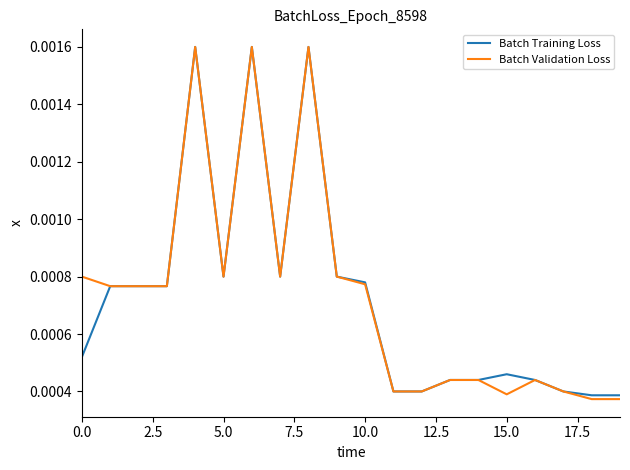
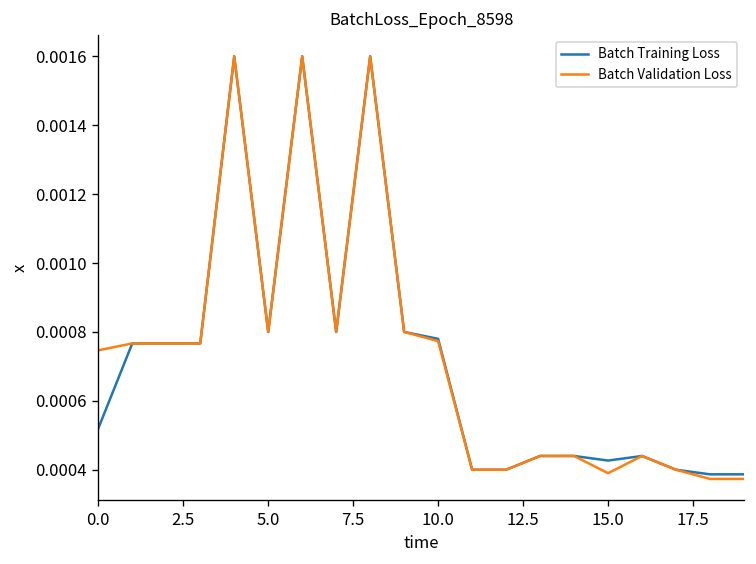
Batch Validation Loss, 0.0: 0.00080 -> 0.00075
Batch Training Loss, 15.0: 0.00046 -> 0.00043
